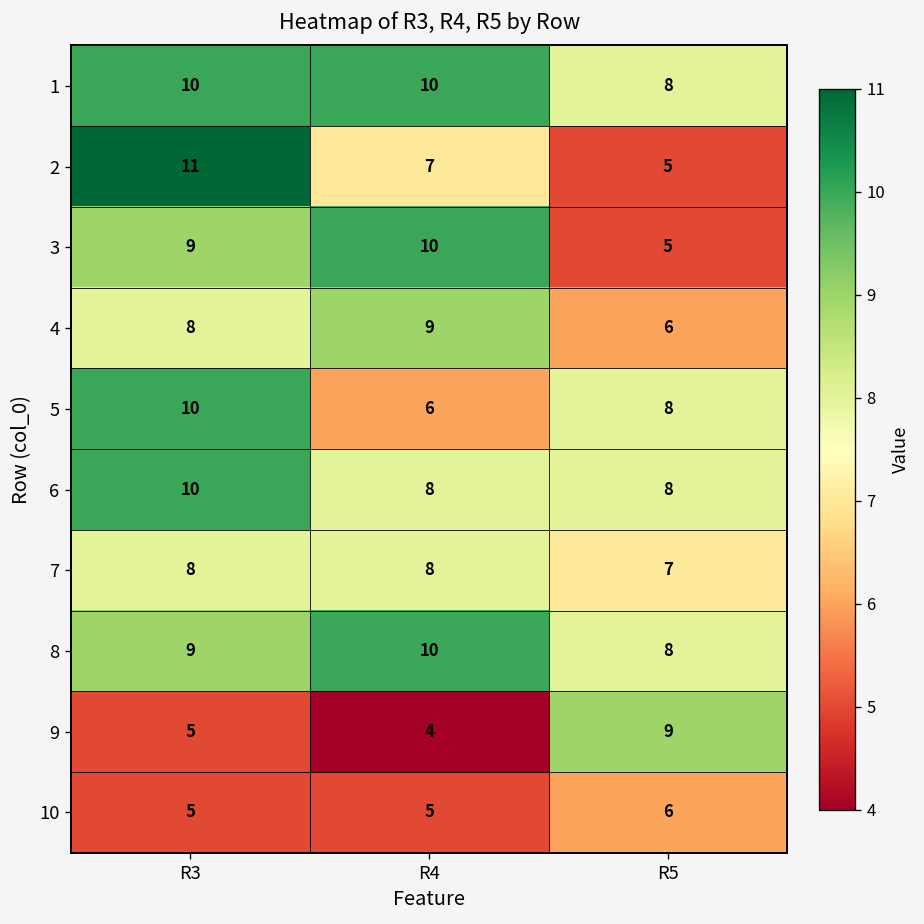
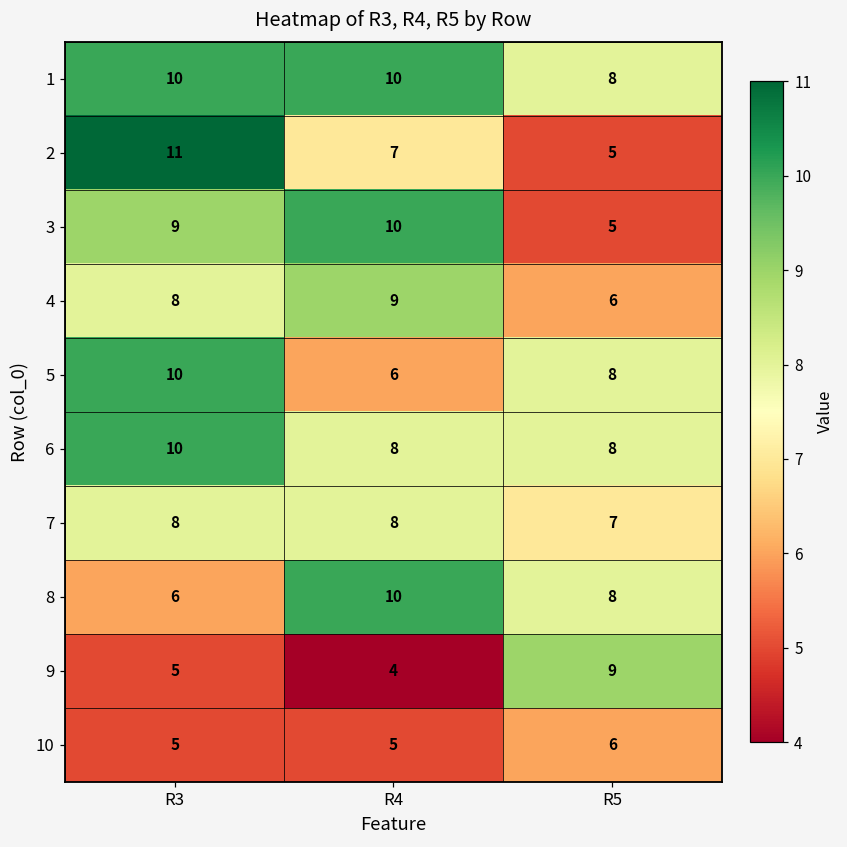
8, R3: 9 -> 6
